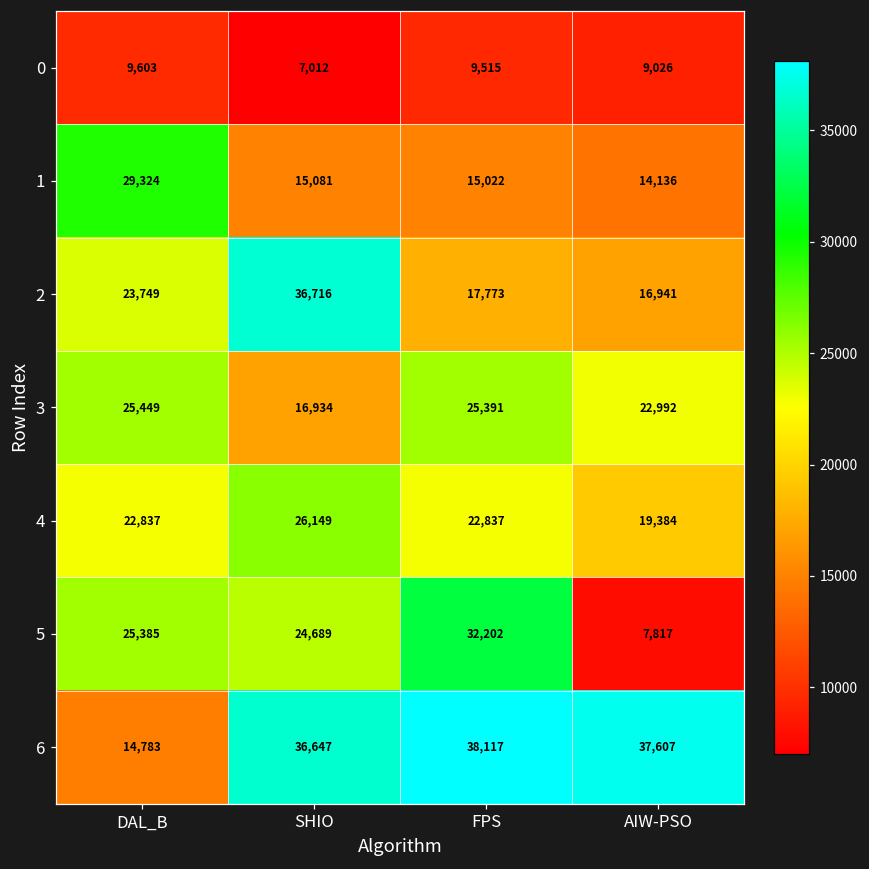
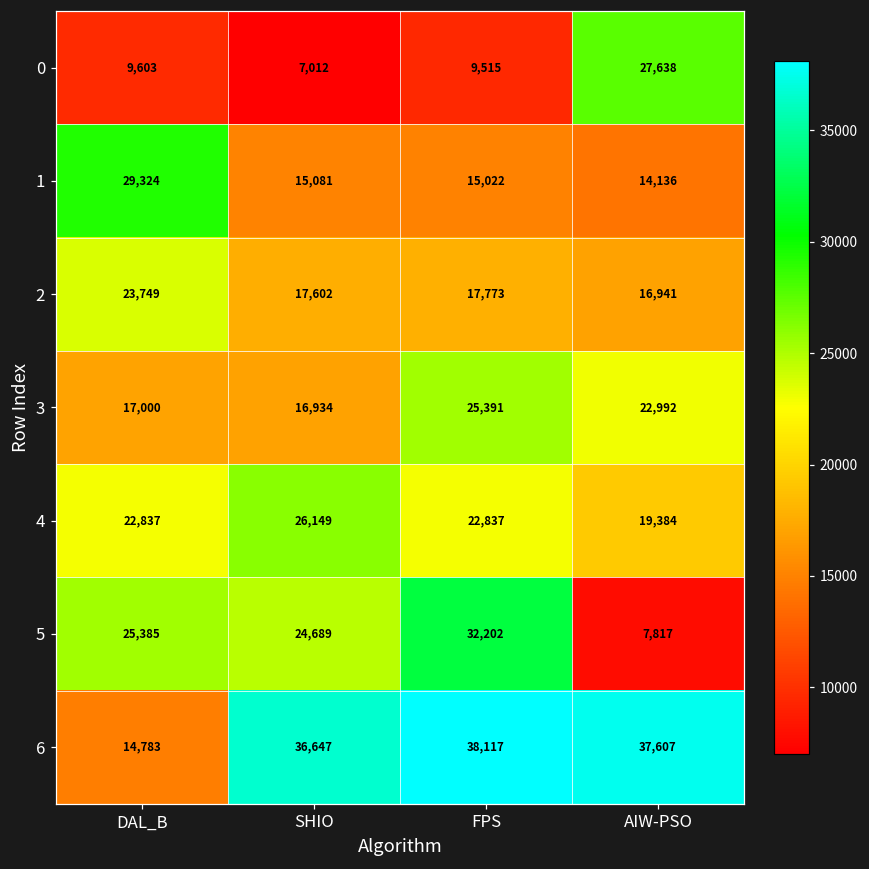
0, AIW-PSO: 9,026 -> 27,638
2, SHIO: 36,716 -> 17,602
3, DAL_B: 25,449 -> 17,000
